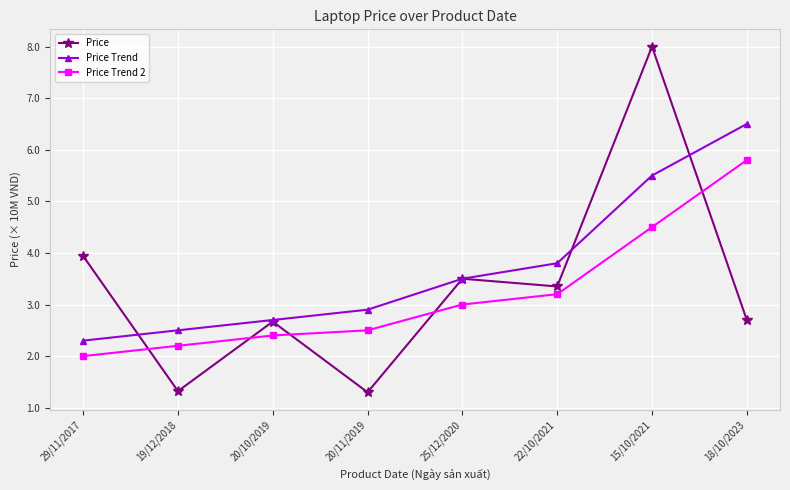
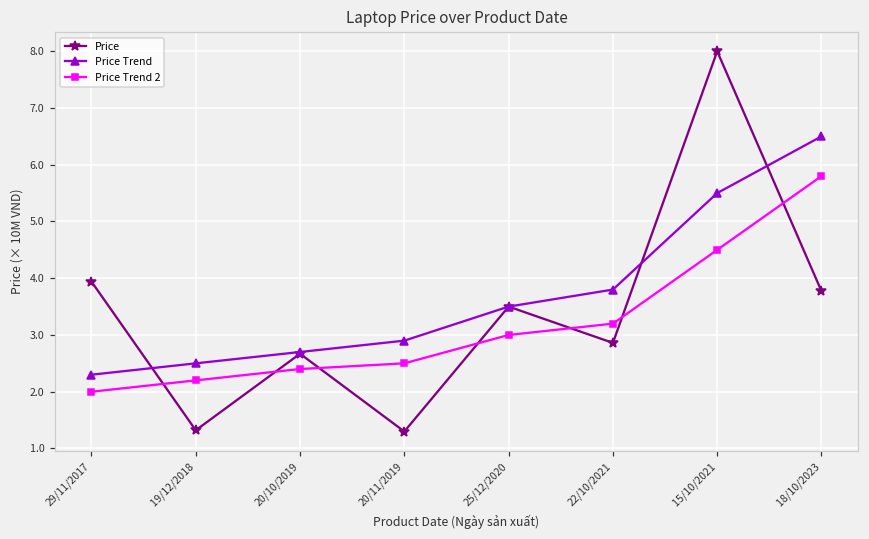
Price, 22/10/2021: 3.4 -> 2.9
Price, 18/10/2023: 2.7 -> 3.8
